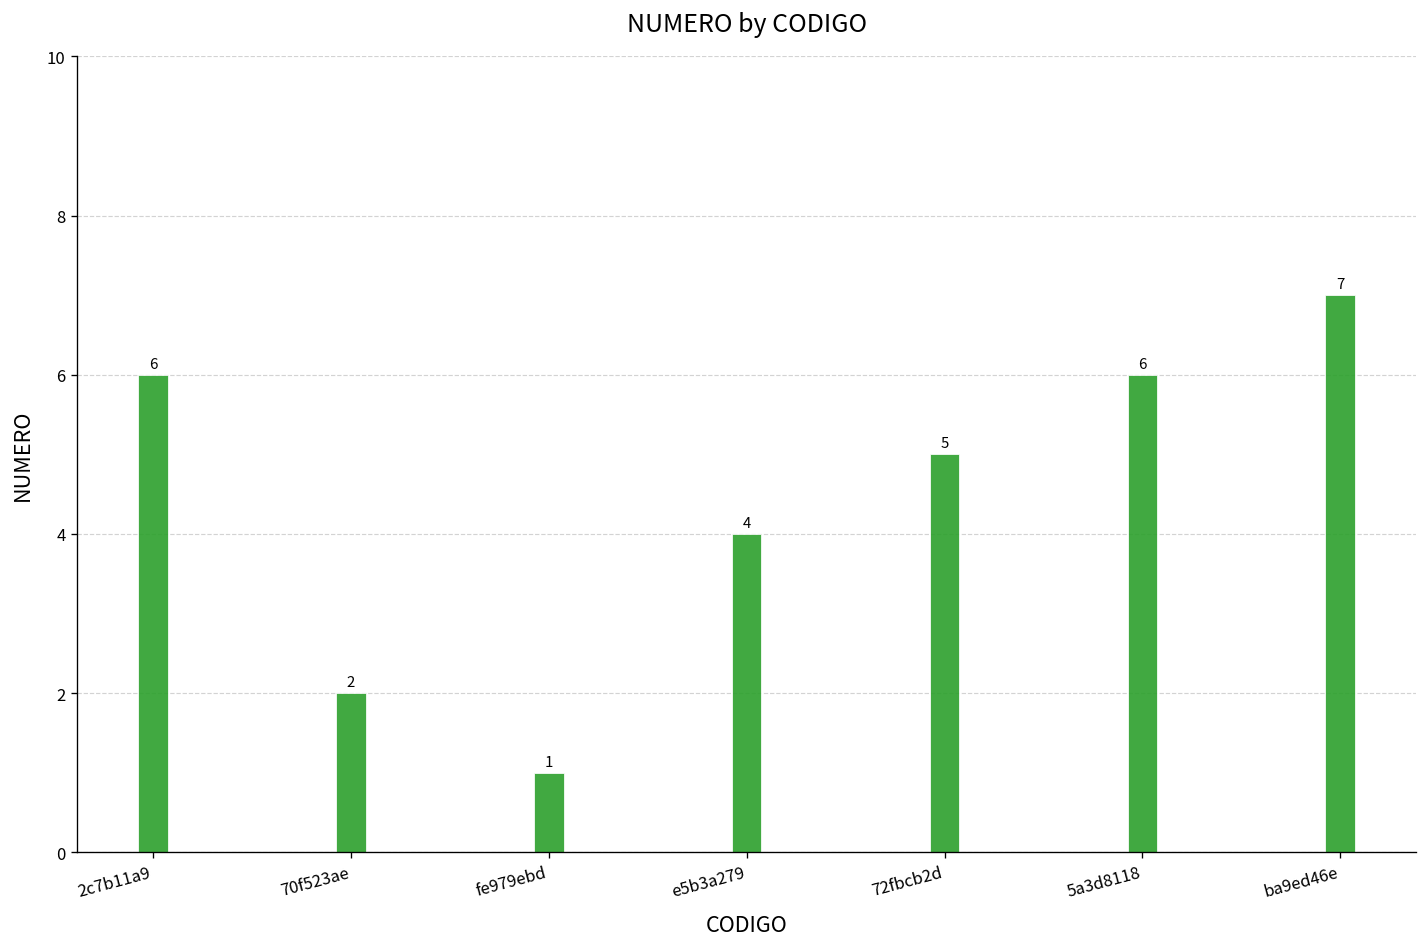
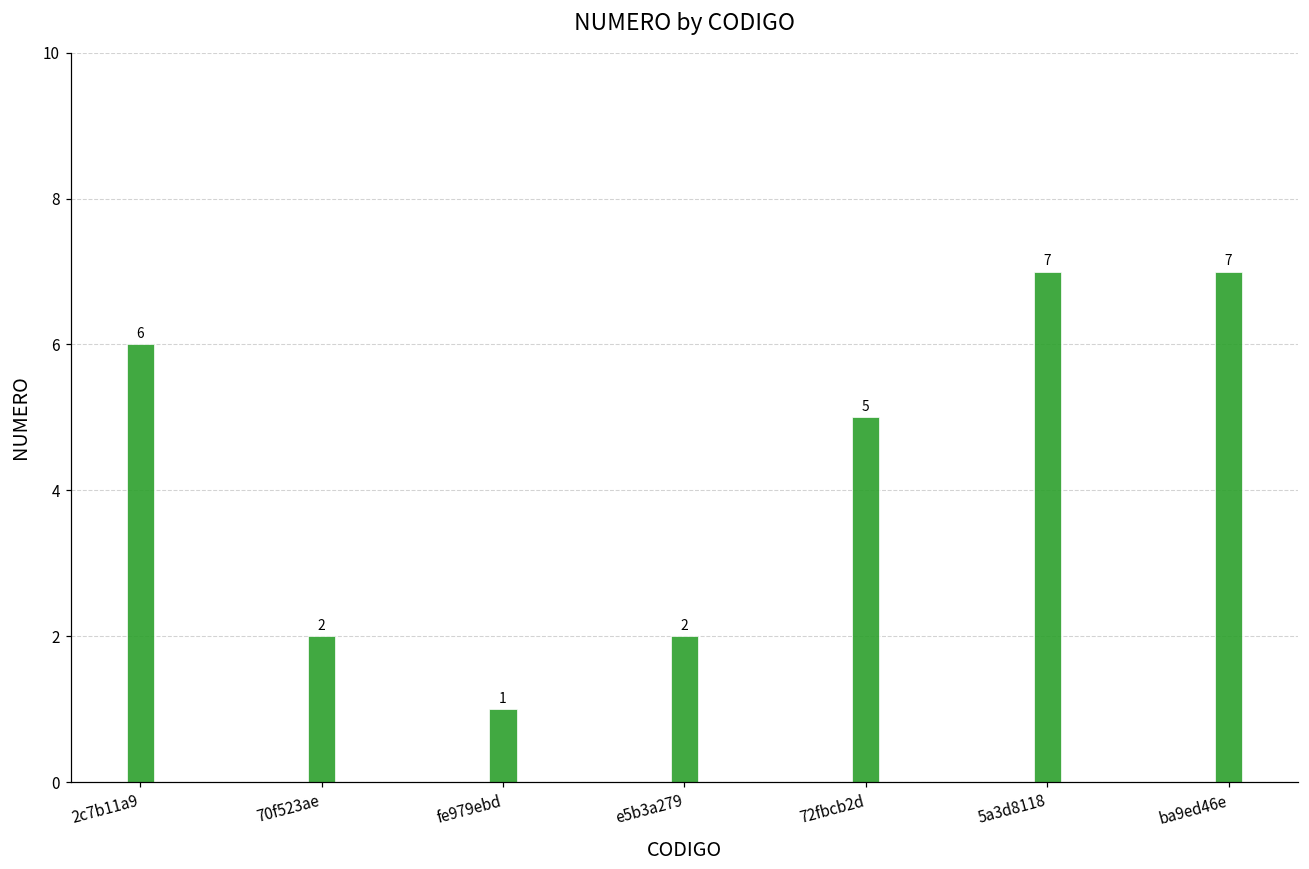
e5b3a279: 4 -> 2
5a3d8118: 6 -> 7
